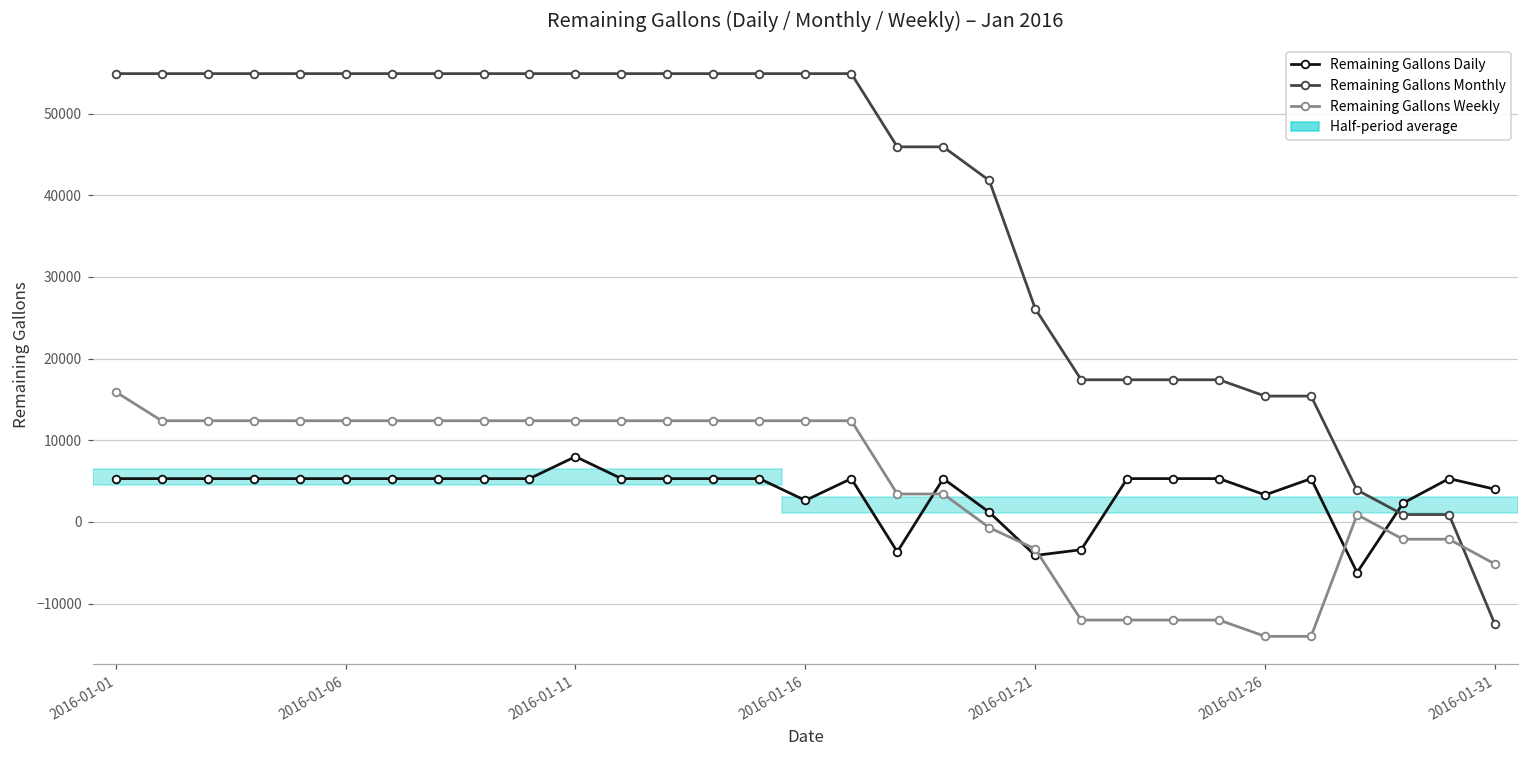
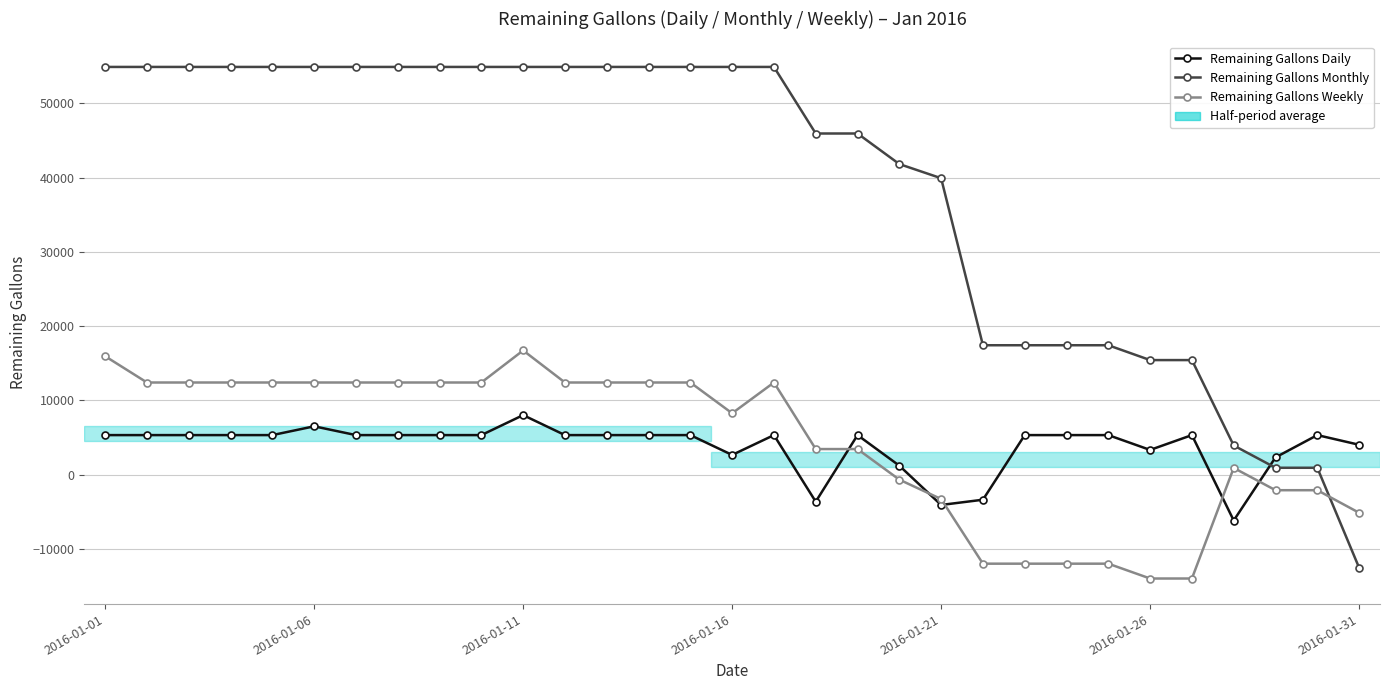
Remaining Gallons Daily, 2016-01-06: 5000 -> 6000
Remaining Gallons Weekly, 2016-01-11: 12000 -> 17000
Remaining Gallons Weekly, 2016-01-16: 12000 -> 8000
Remaining Gallons Monthly, 2016-01-21: 26000 -> 40000
